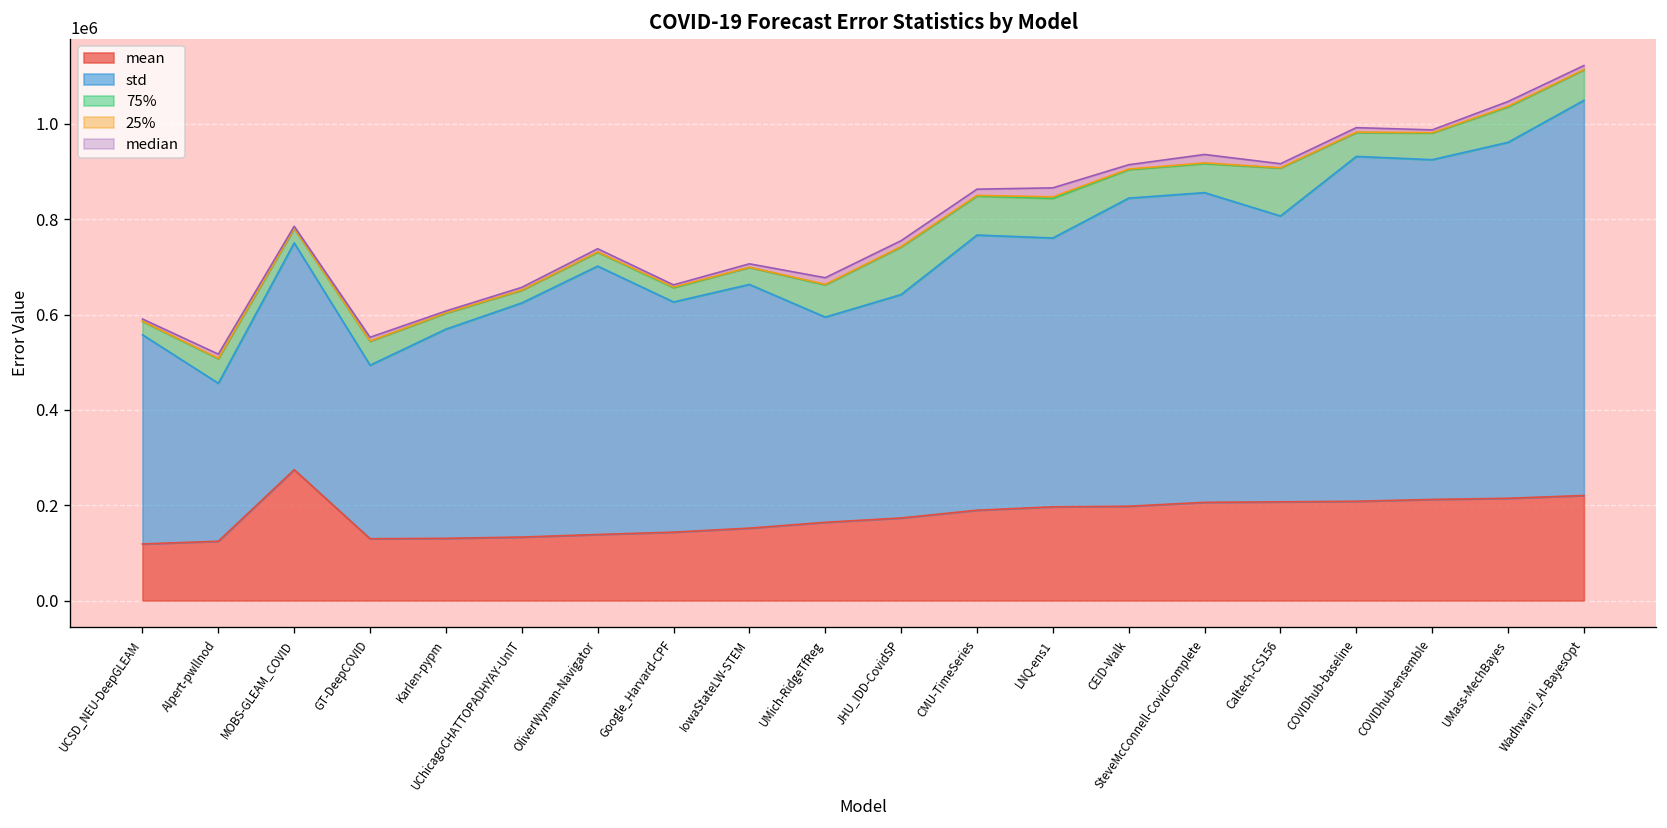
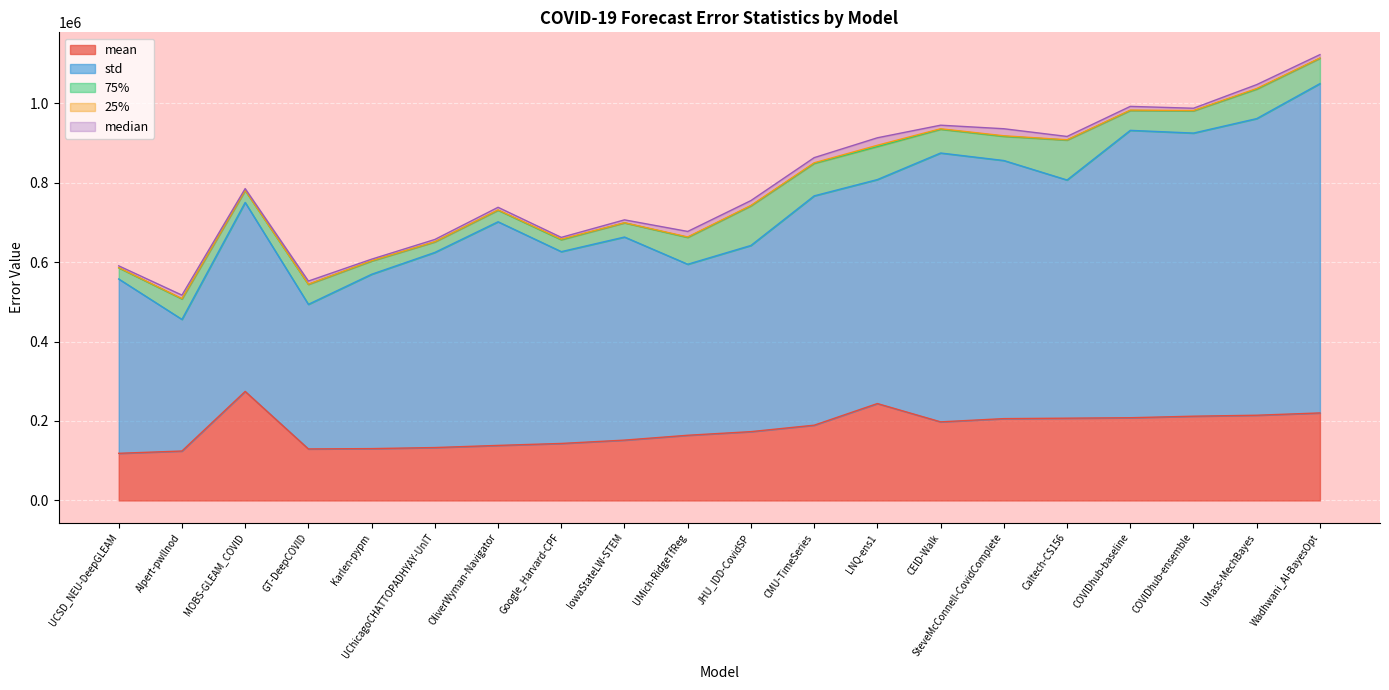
mean, LNQ-ens1: 200000 -> 240000
std, CEID-Walk: 650000 -> 680000
